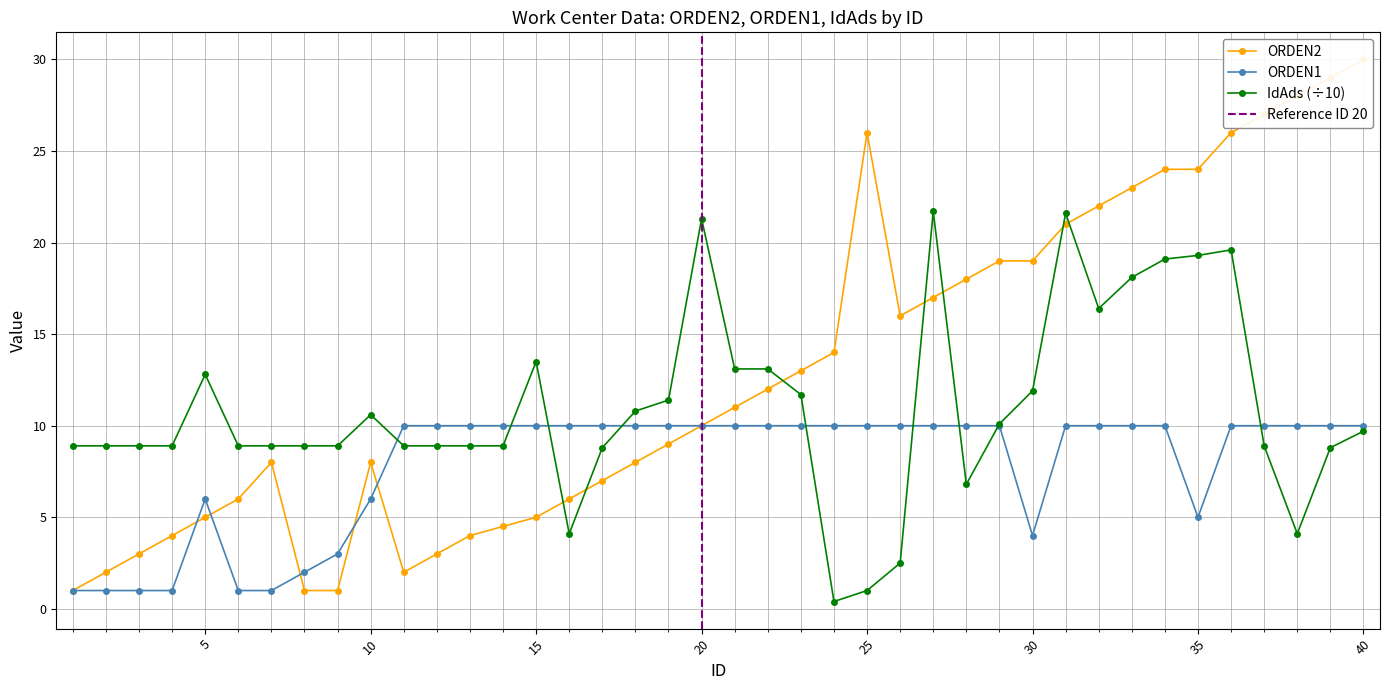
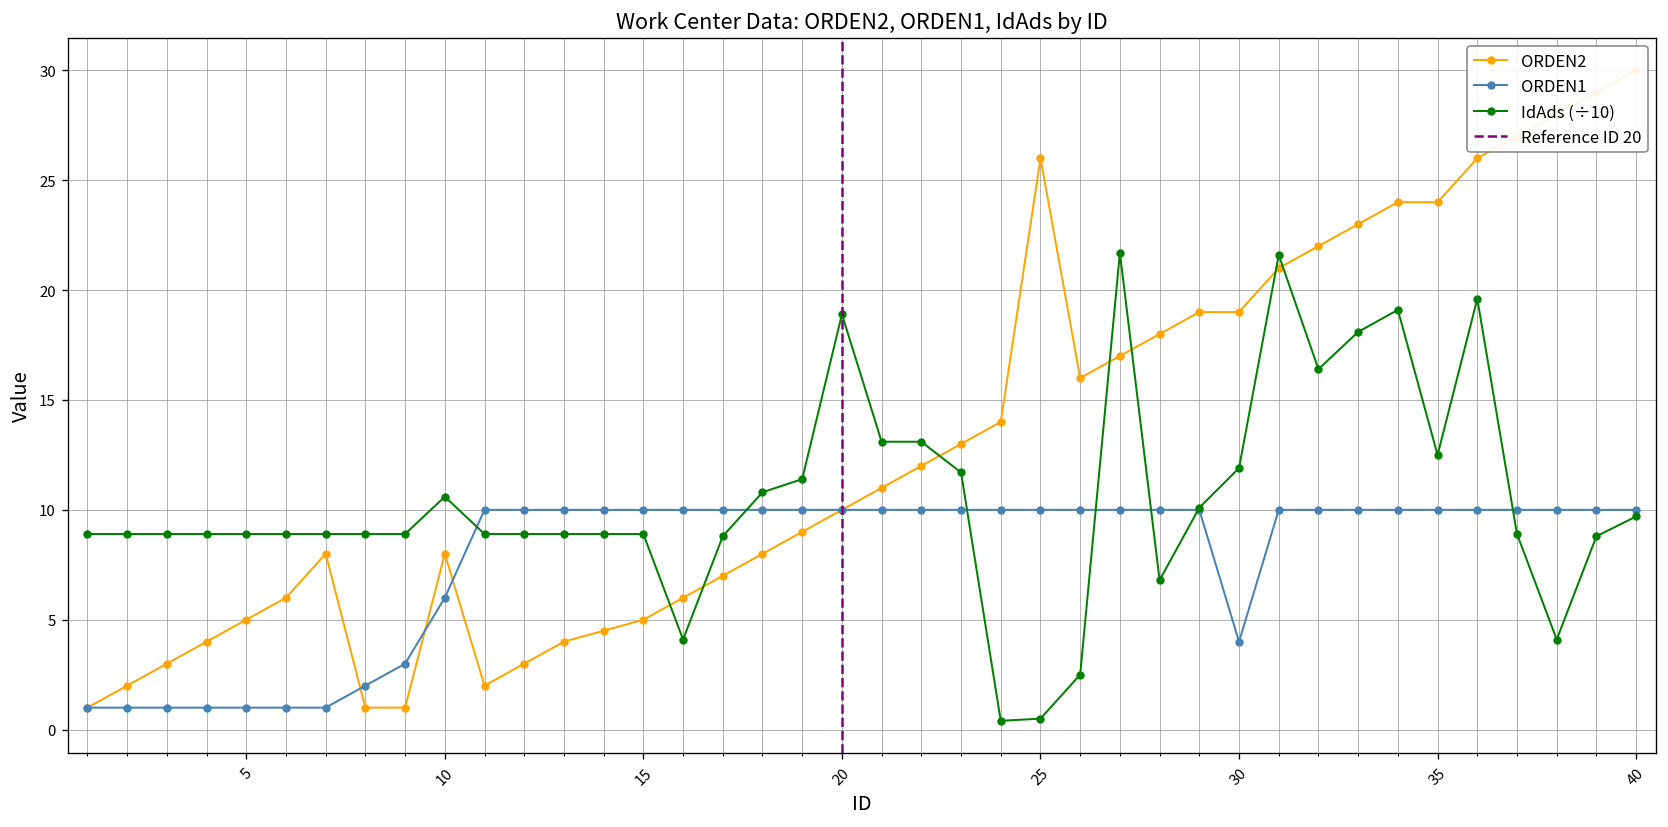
ORDEN1, 5: 6 -> 1
IdAds (÷10), 5: 12.8 -> 8.9
IdAds (÷10), 15: 13.5 -> 8.9
IdAds (÷10), 20: 21.3 -> 18.9
IdAds (÷10), 25: 1.0 -> 0.5
ORDEN1, 35: 5 -> 10
IdAds (÷10), 35: 19.3 -> 12.5
